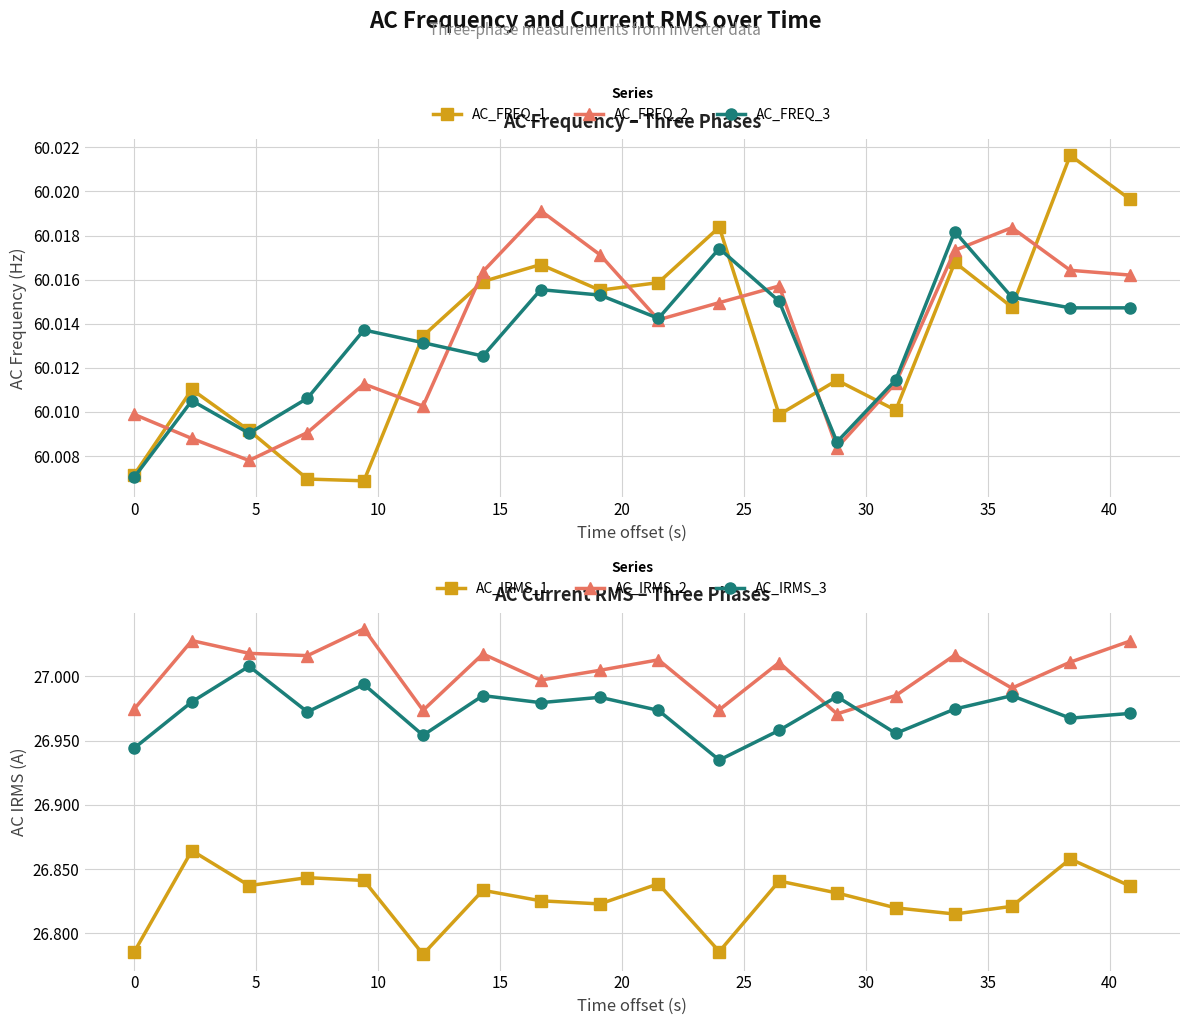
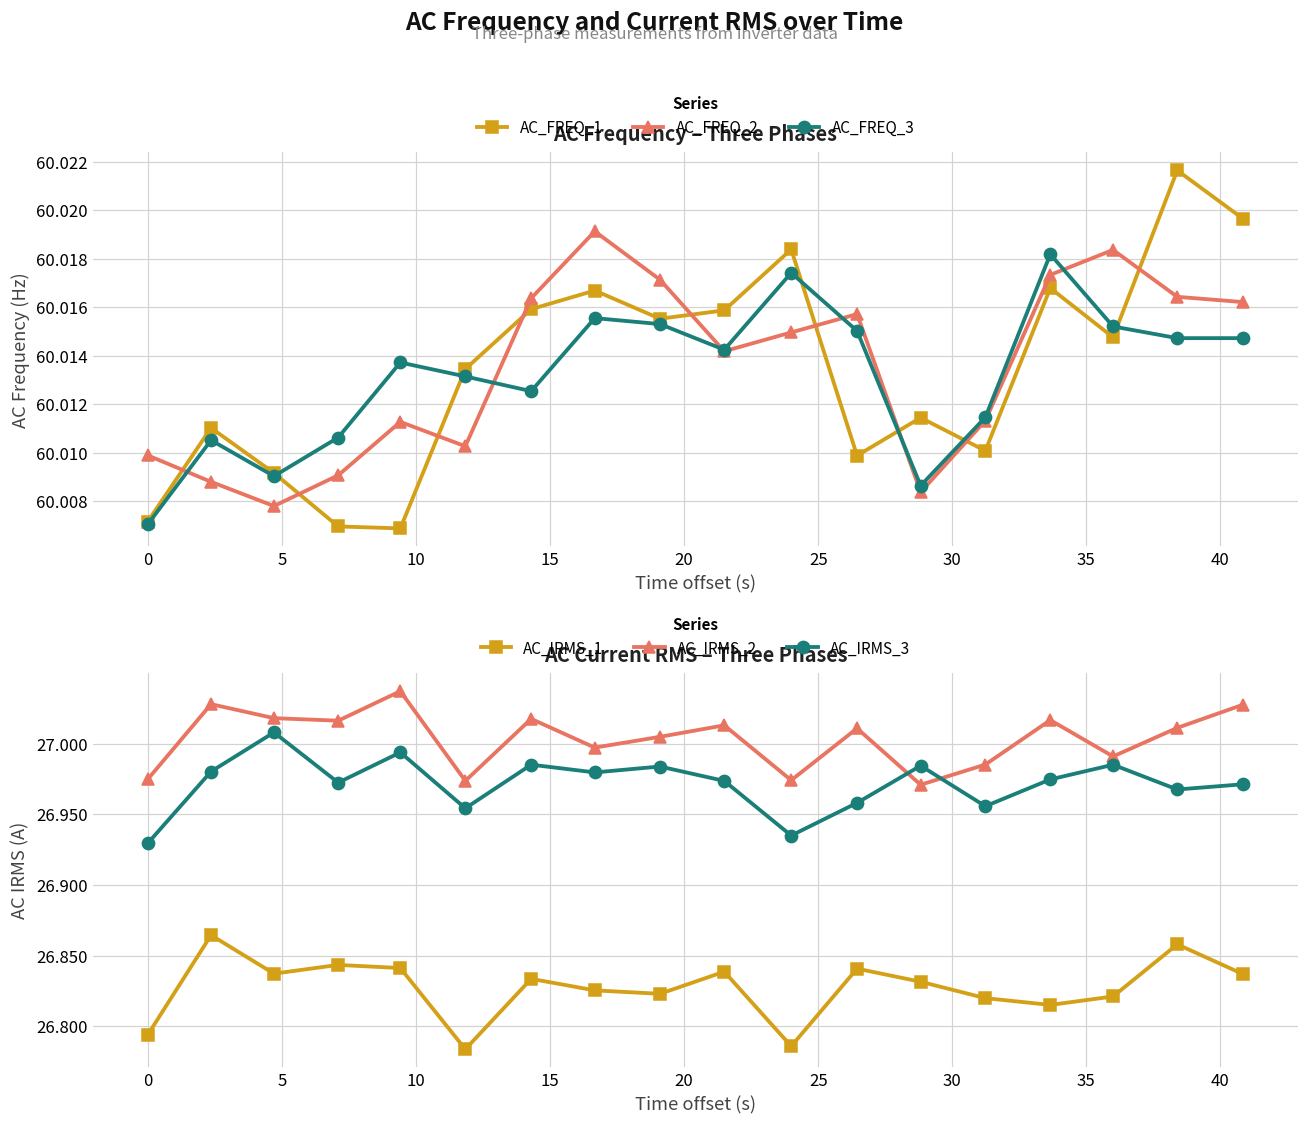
AC Current RMS – Three Phases, AC_IRMS_1, 0: 26.786 -> 26.794
AC Current RMS – Three Phases, AC_IRMS_3, 0: 26.944 -> 26.929
